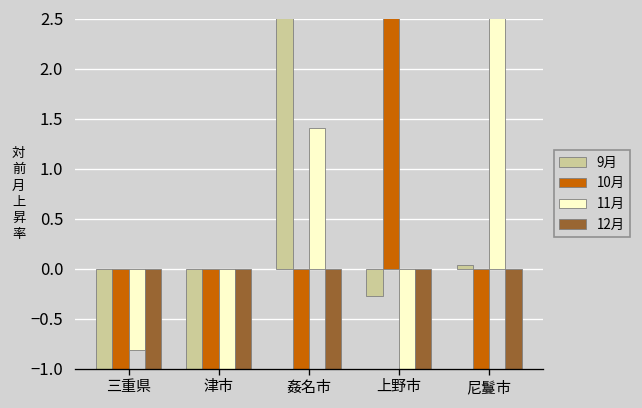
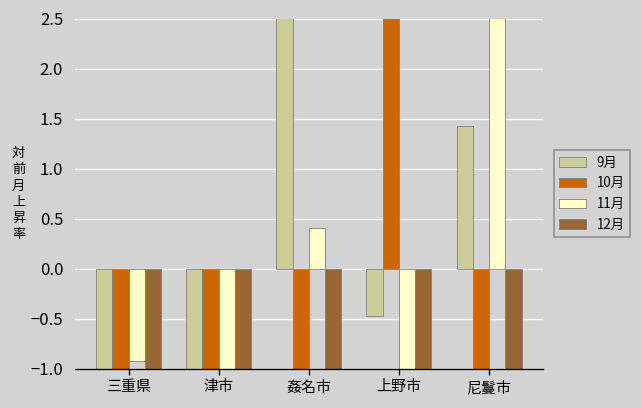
11月, 三重県: -0.8 -> -0.9
11月, 姦名市: 1.4 -> 0.4
9月, 上野市: -0.3 -> -0.5
9月, 尼鬘市: 0.0 -> 1.4
